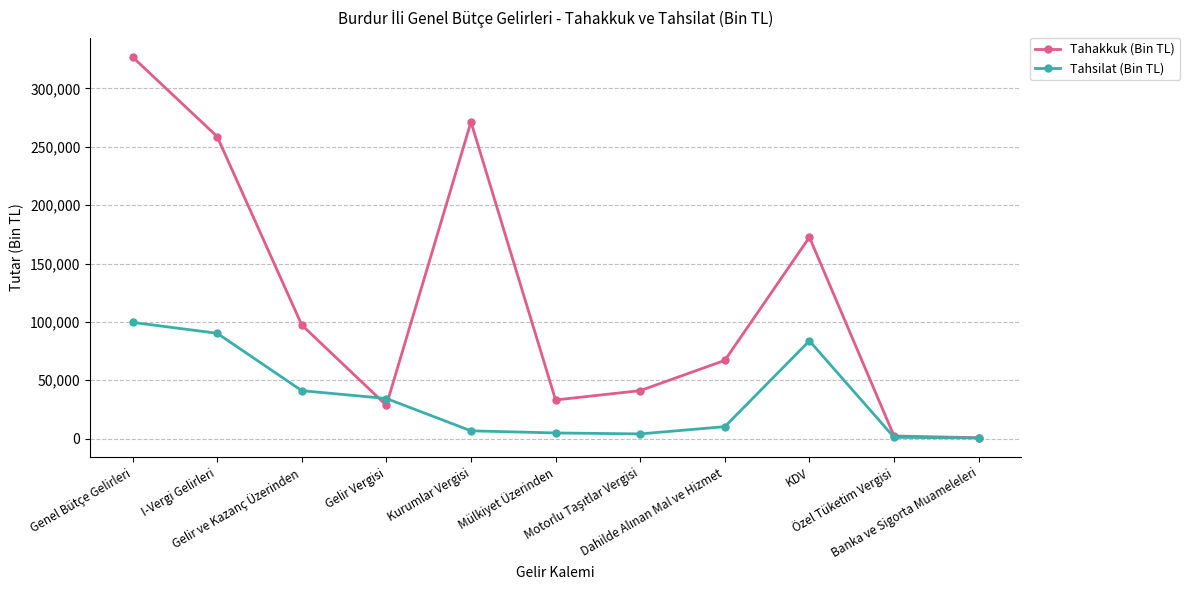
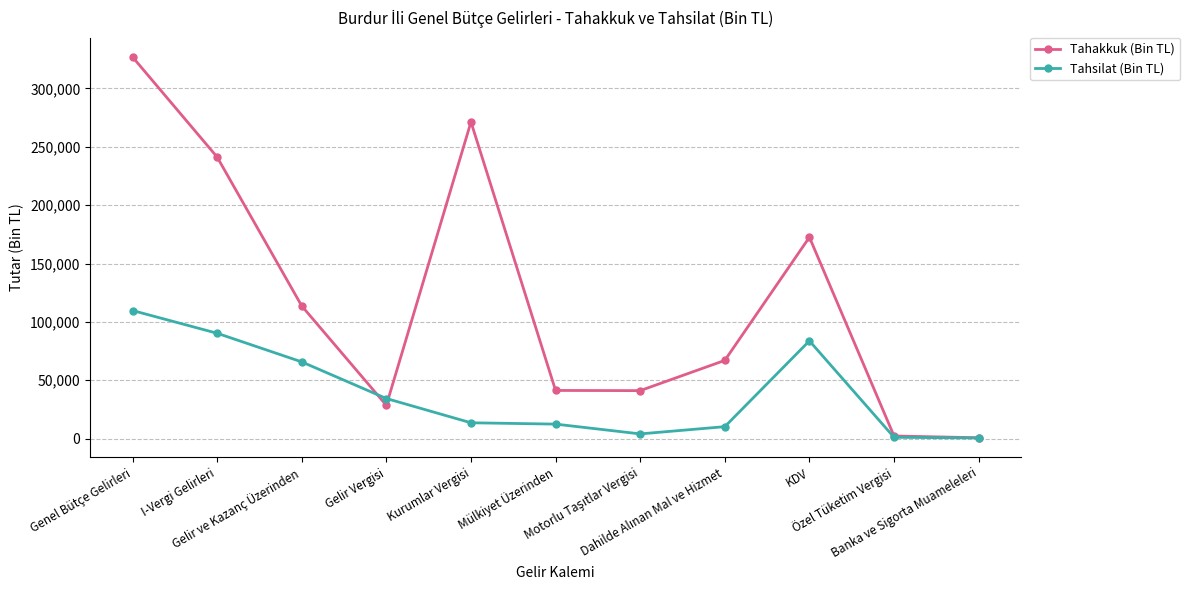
Tahsilat (Bin TL), Genel Bütçe Gelirleri: 100,000 -> 110,000
Tahakkuk (Bin TL), I-Vergi Gelirleri: 259,000 -> 241,000
Tahakkuk (Bin TL), Gelir ve Kazanç Üzerinden: 97,000 -> 114,000
Tahsilat (Bin TL), Gelir ve Kazanç Üzerinden: 41,000 -> 66,000
Tahsilat (Bin TL), Kurumlar Vergisi: 7,000 -> 14,000
Tahakkuk (Bin TL), Mülkiyet Üzerinden: 33,000 -> 41,000
Tahsilat (Bin TL), Mülkiyet Üzerinden: 5,000 -> 12,000
